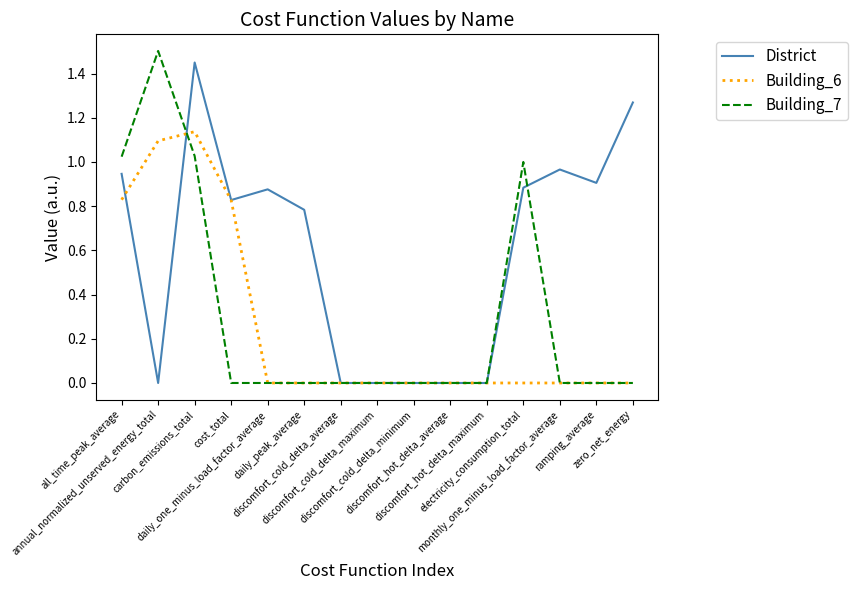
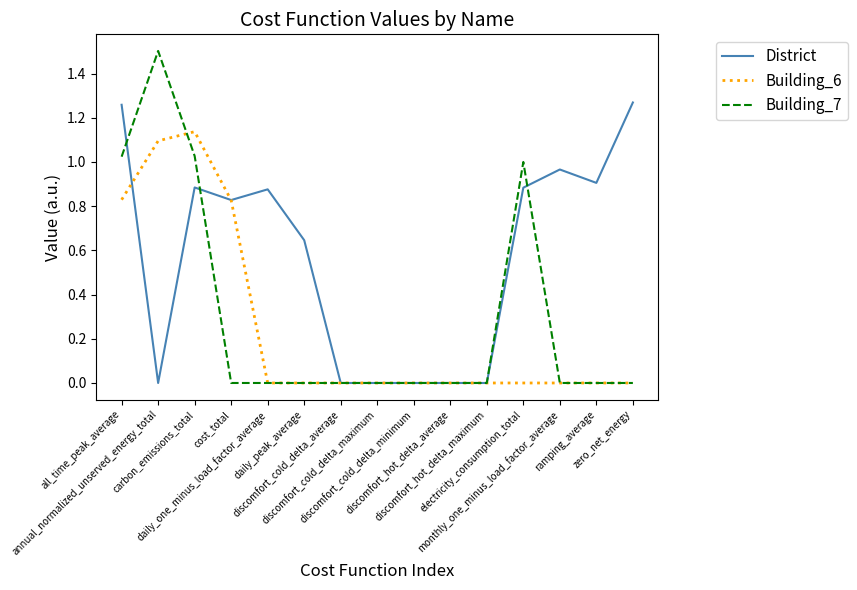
District, all_time_peak_average: 0.95 -> 1.26
District, carbon_emissions_total: 1.45 -> 0.88
District, daily_peak_average: 0.78 -> 0.65
